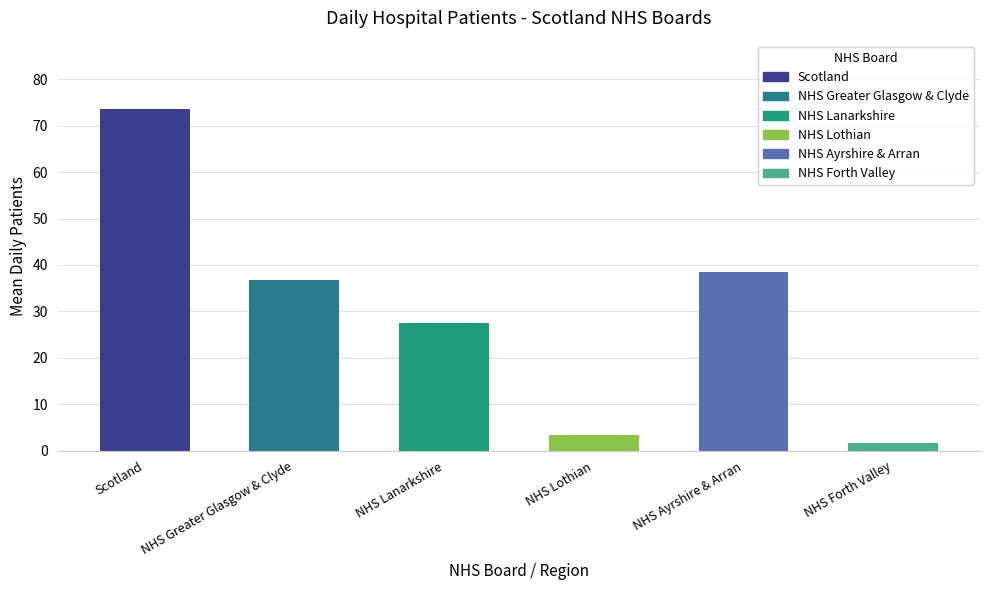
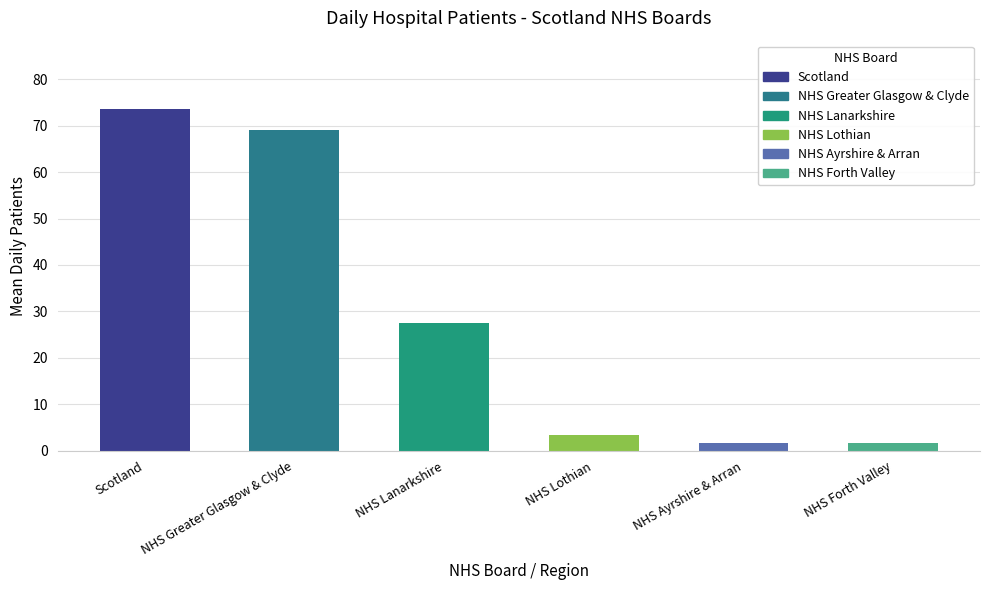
NHS Greater Glasgow & Clyde: 37 -> 69
NHS Ayrshire & Arran: 39 -> 2
